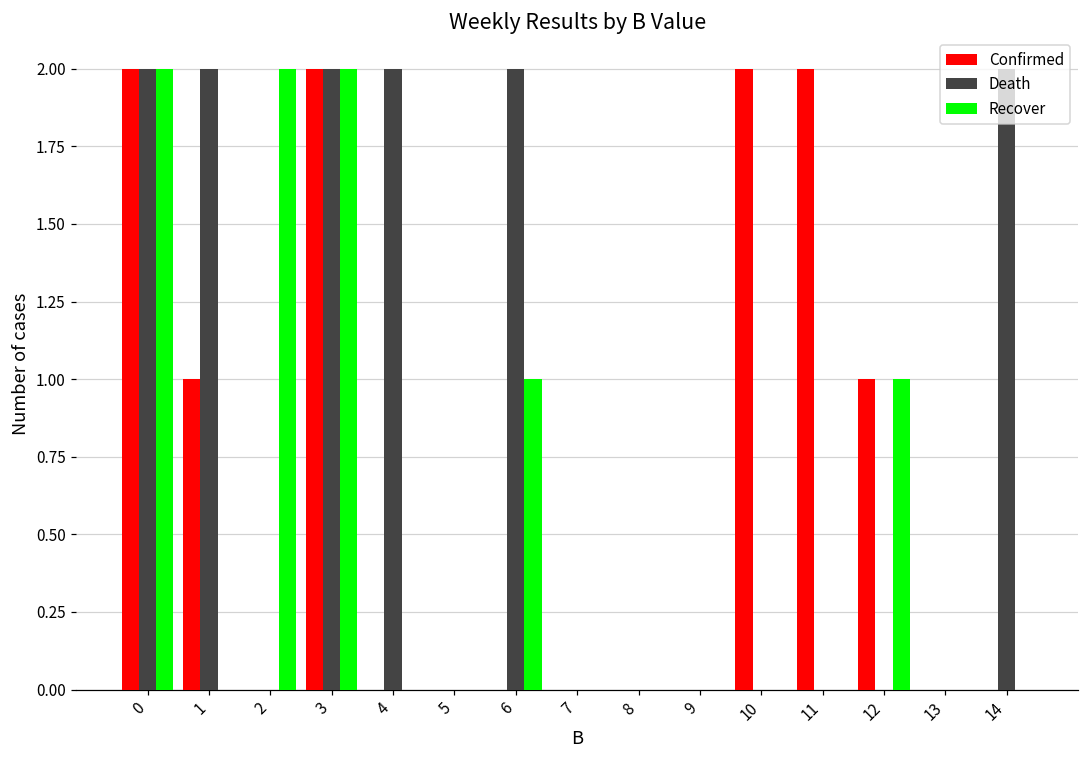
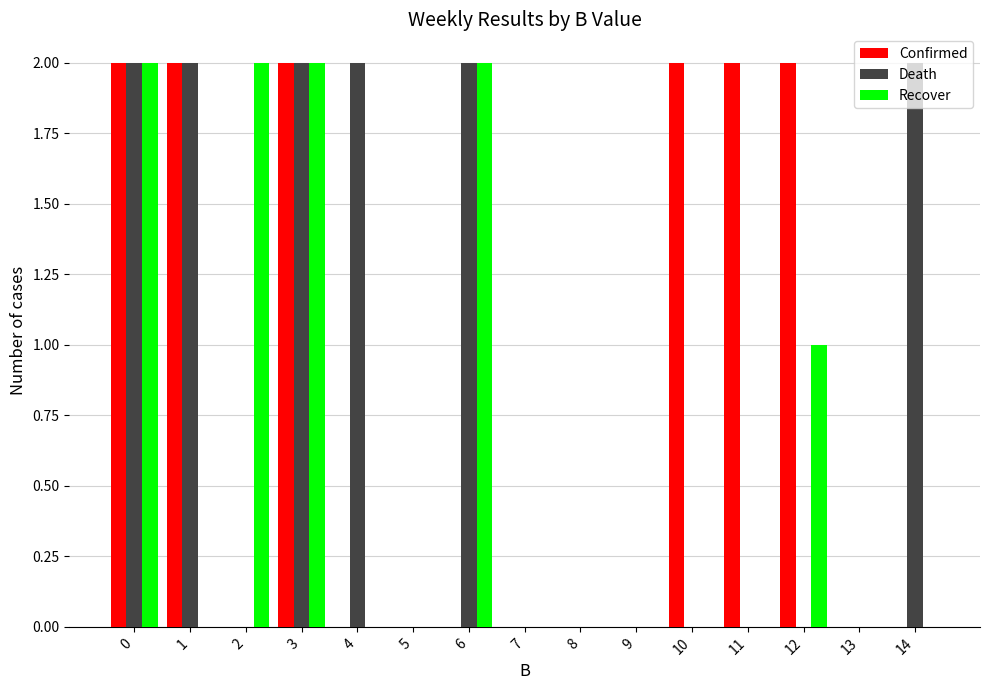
Confirmed, 1: 1 -> 2
Recover, 6: 1 -> 2
Confirmed, 12: 1 -> 2
